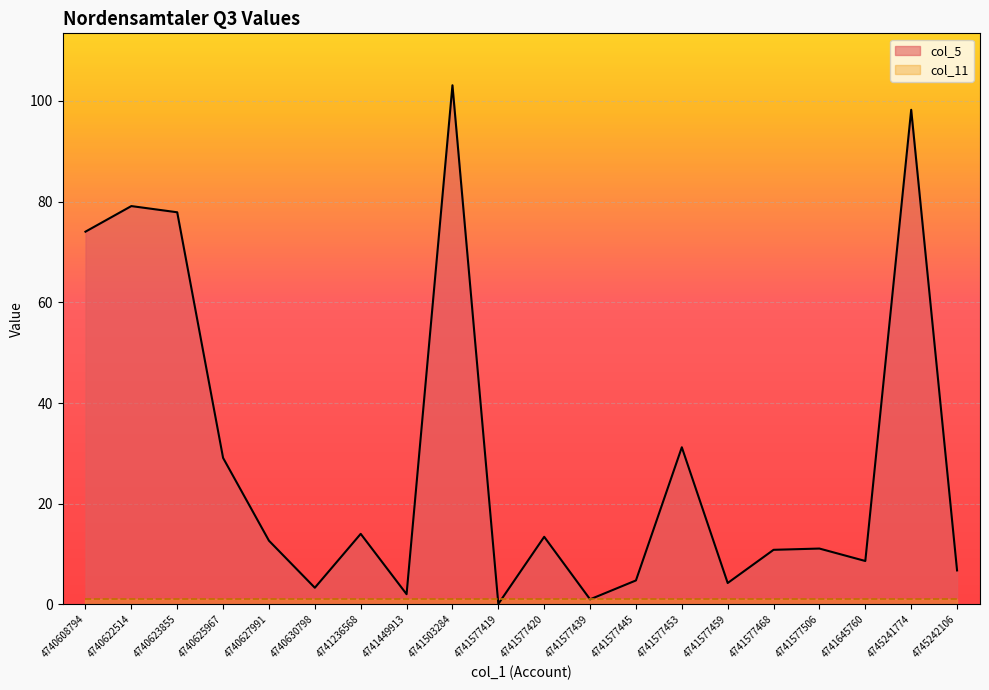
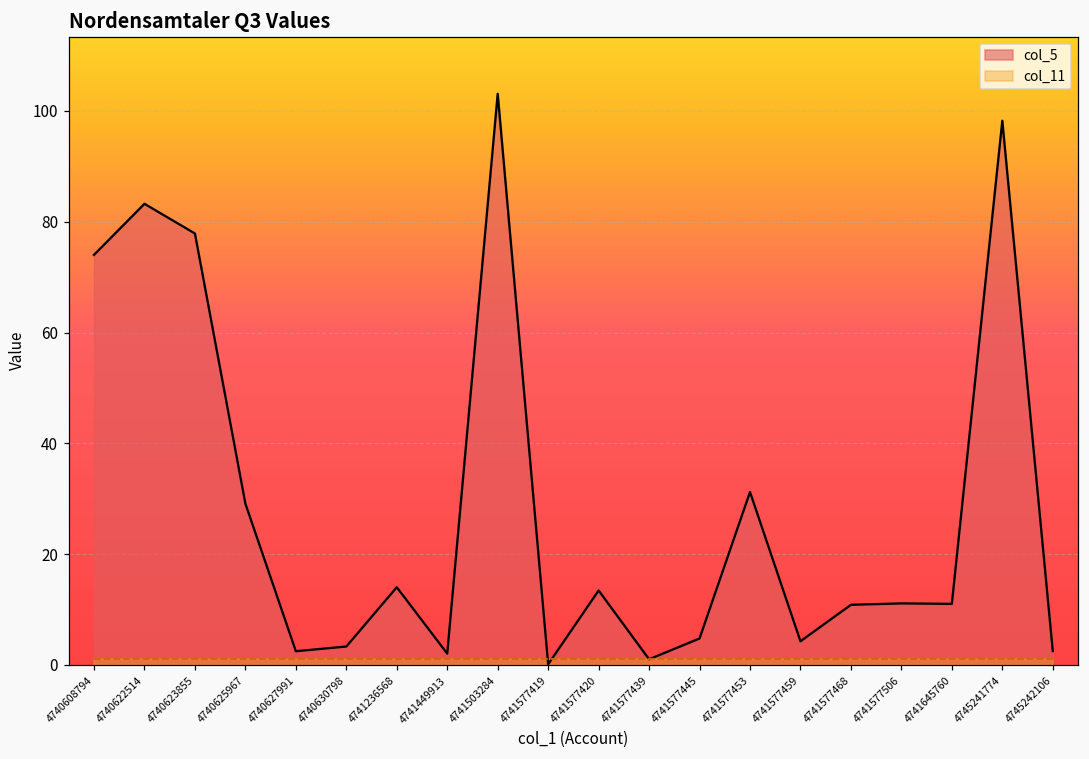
col_5, 4740622514: 79 -> 83
col_5, 4740627991: 13 -> 2
col_5, 4741645760: 9 -> 11
col_5, 4745242106: 7 -> 3
